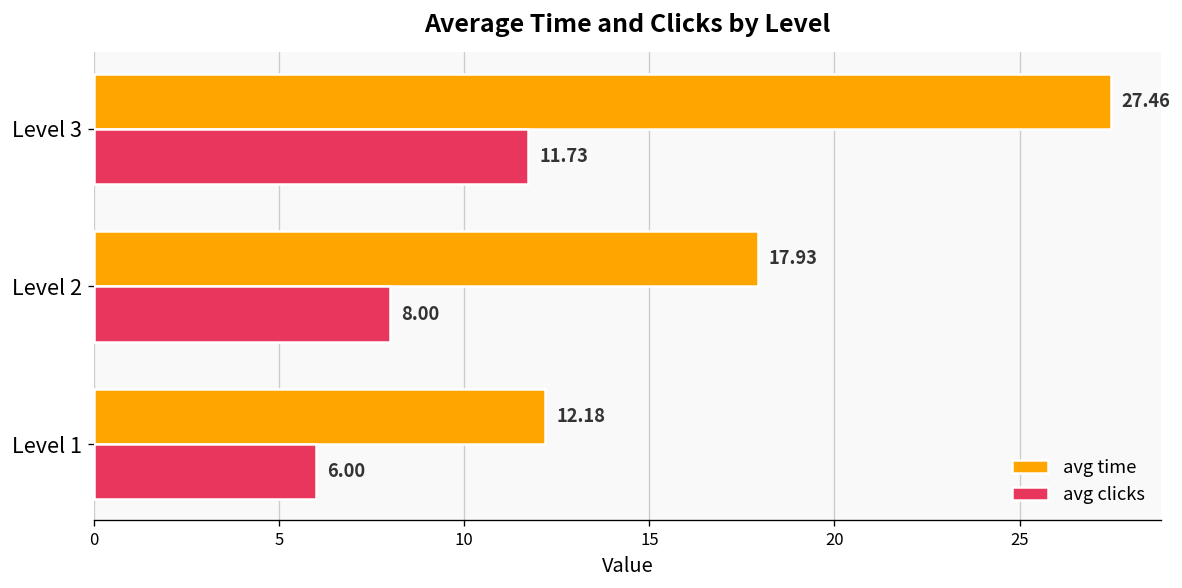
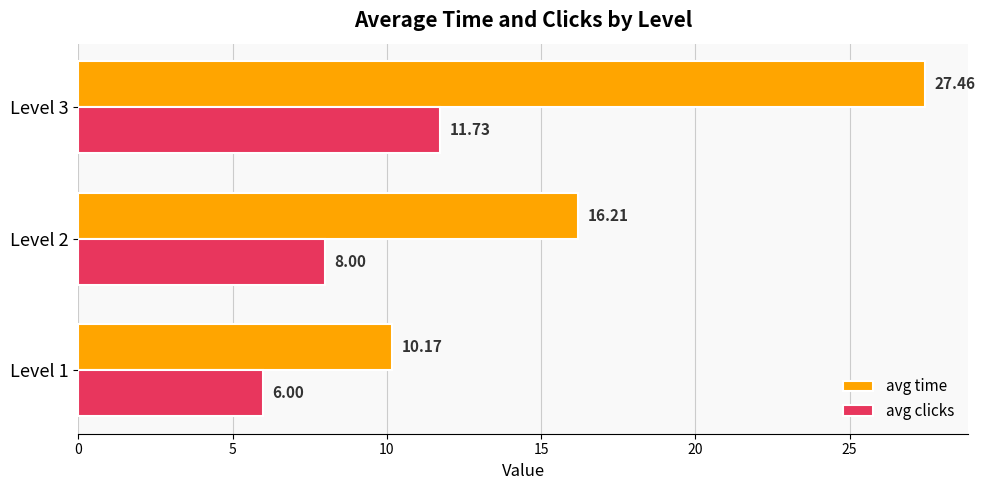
avg time, Level 2: 17.93 -> 16.21
avg time, Level 1: 12.18 -> 10.17
